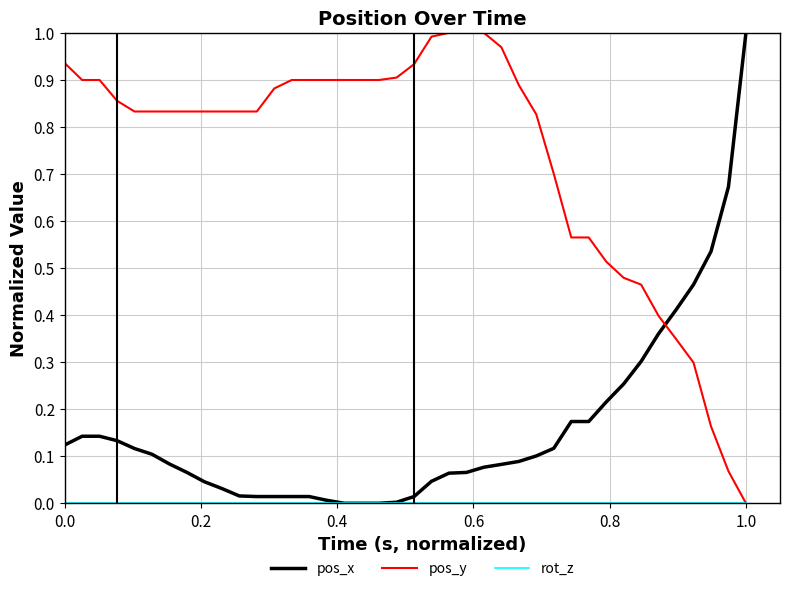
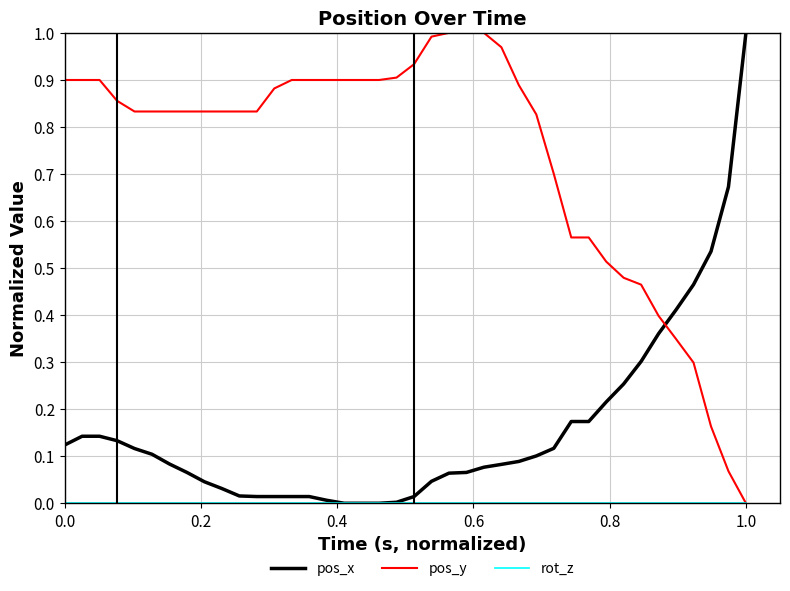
pos_y, 0.0: 0.94 -> 0.90
